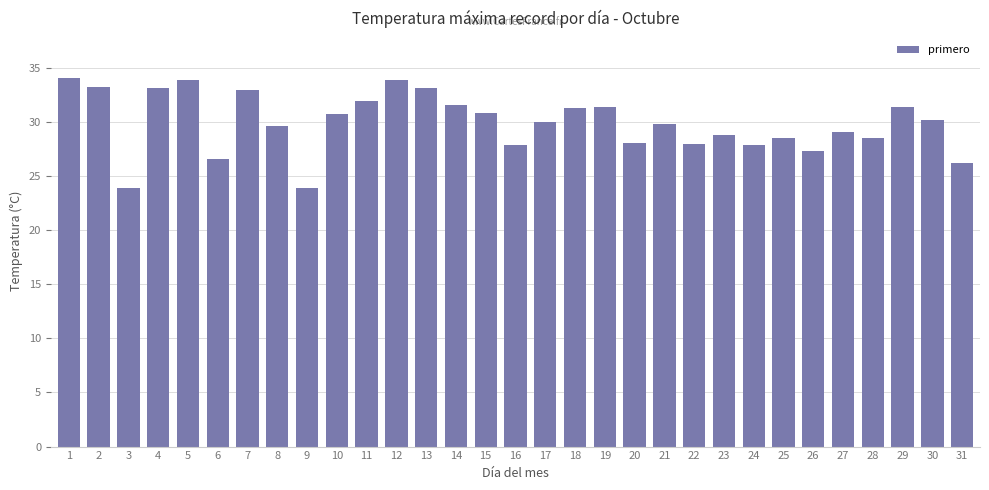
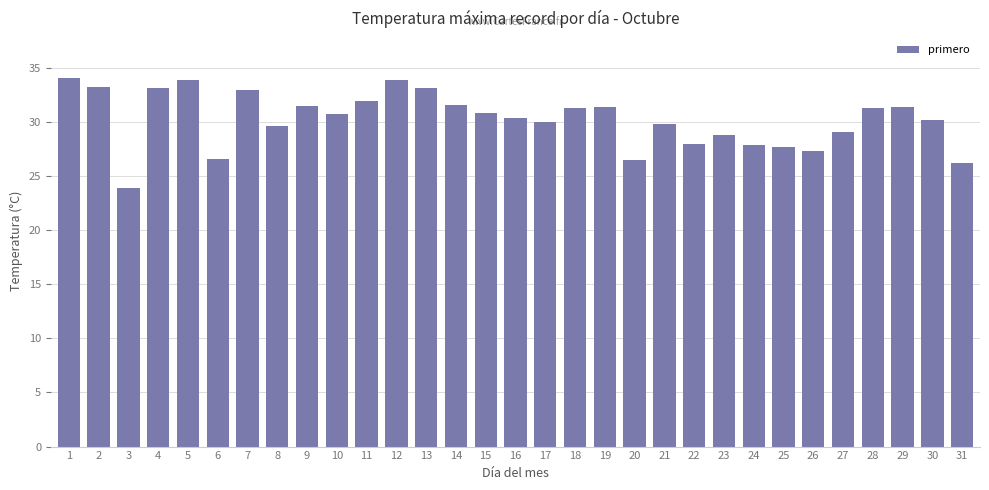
9: 23.9 -> 31.5
16: 27.9 -> 30.4
20: 28.1 -> 26.5
25: 28.5 -> 27.7
28: 28.5 -> 31.3
